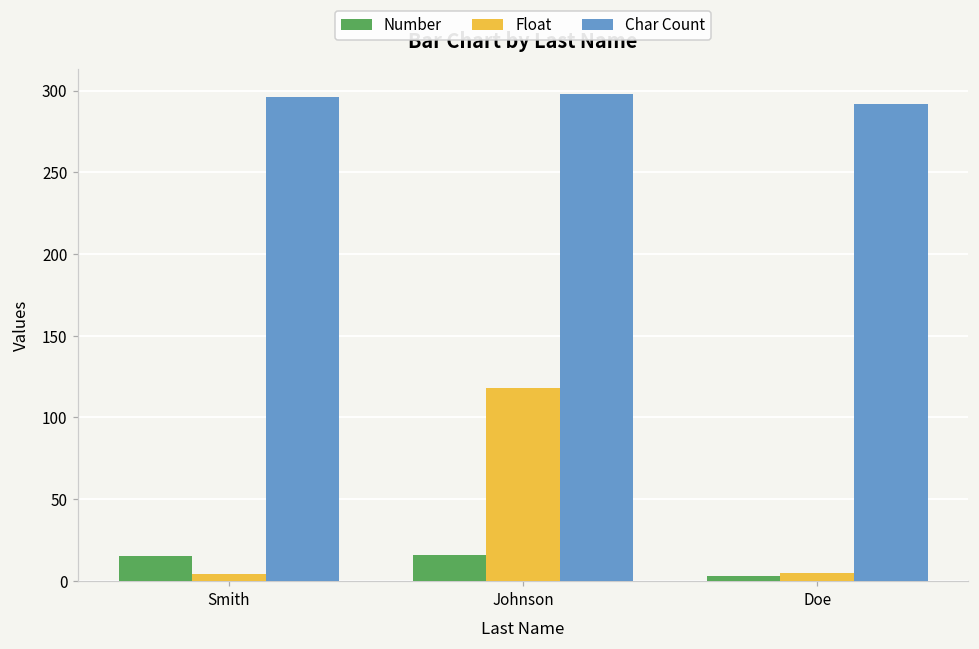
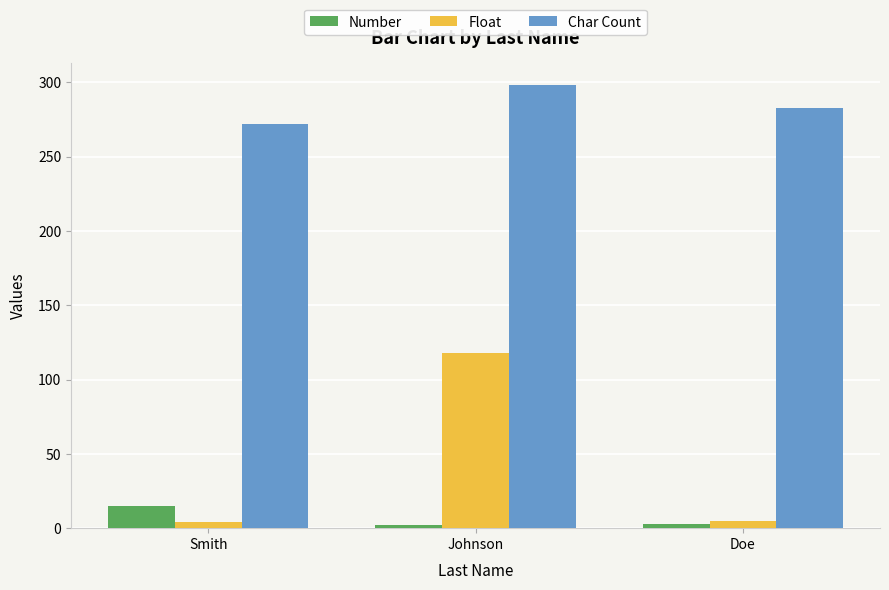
Char Count, Smith: 296 -> 272
Number, Johnson: 16 -> 2
Char Count, Doe: 292 -> 283
